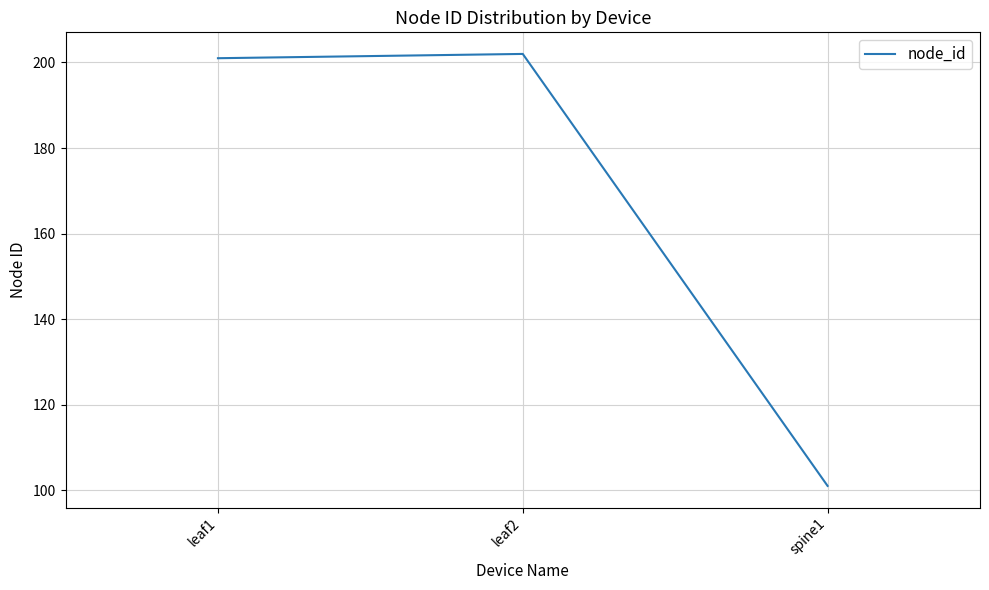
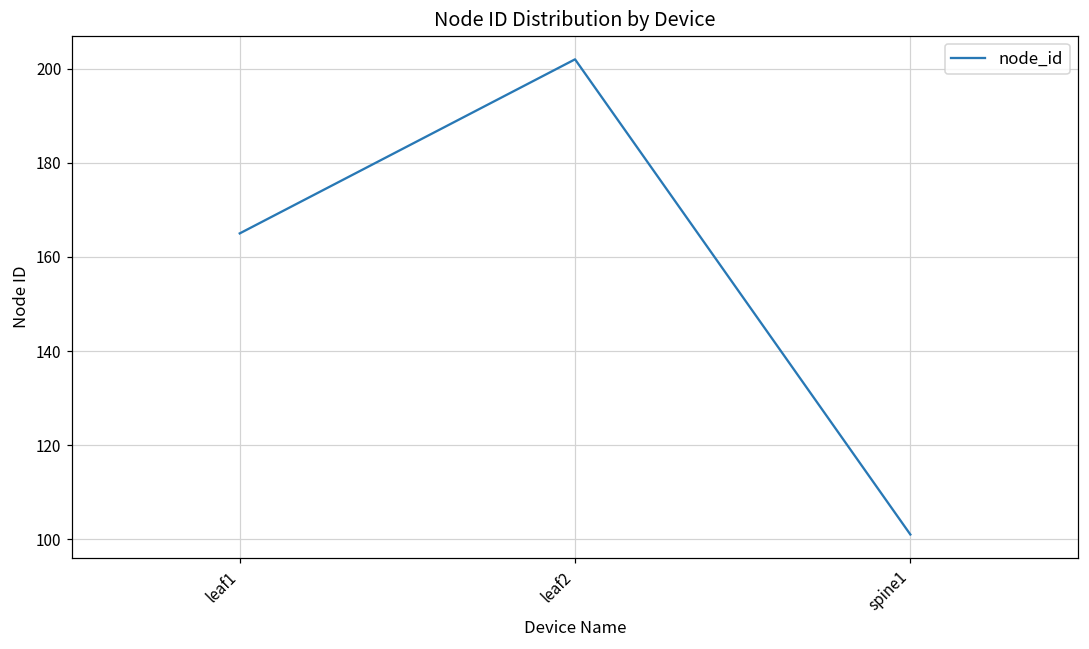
leaf1: 201 -> 165
